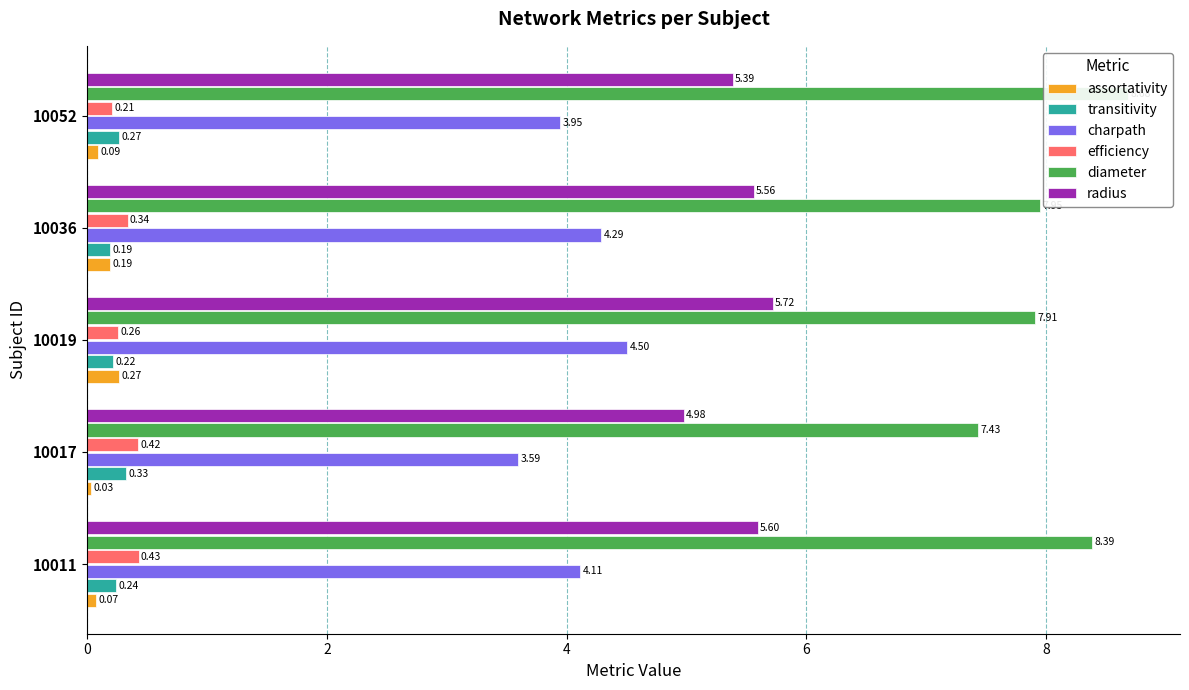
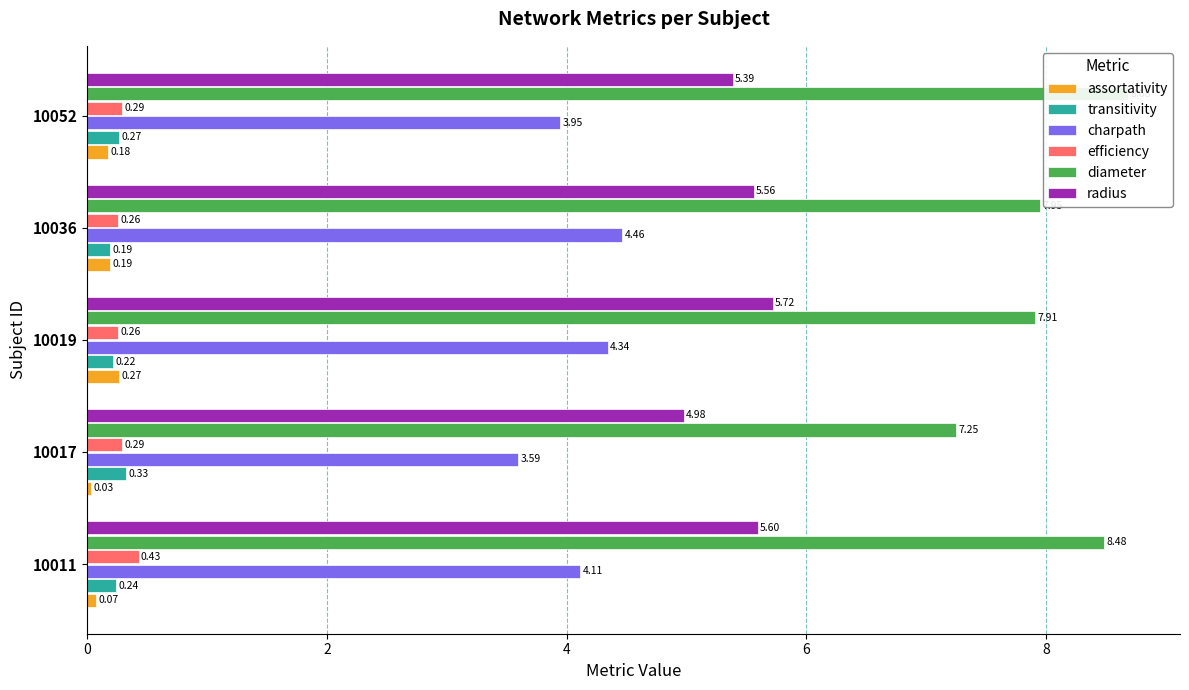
efficiency, 10052: 0.21 -> 0.29
assortativity, 10052: 0.09 -> 0.18
efficiency, 10036: 0.34 -> 0.26
charpath, 10036: 4.29 -> 4.46
charpath, 10019: 4.50 -> 4.34
diameter, 10017: 7.43 -> 7.25
efficiency, 10017: 0.42 -> 0.29
diameter, 10011: 8.39 -> 8.48
